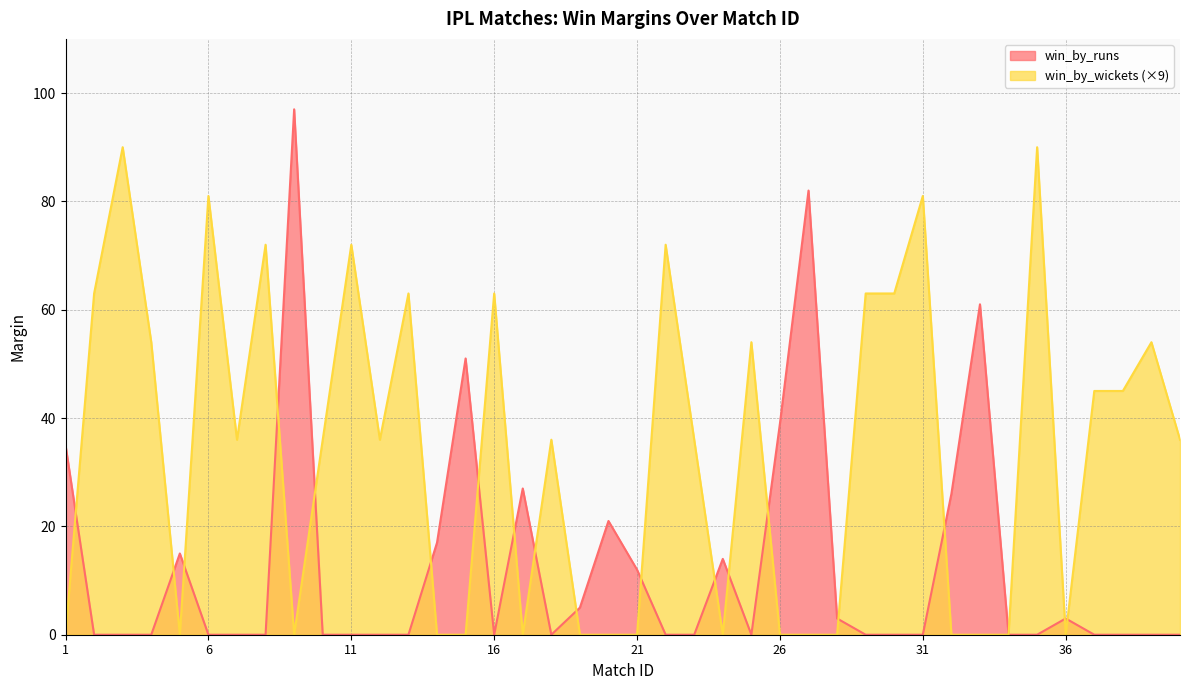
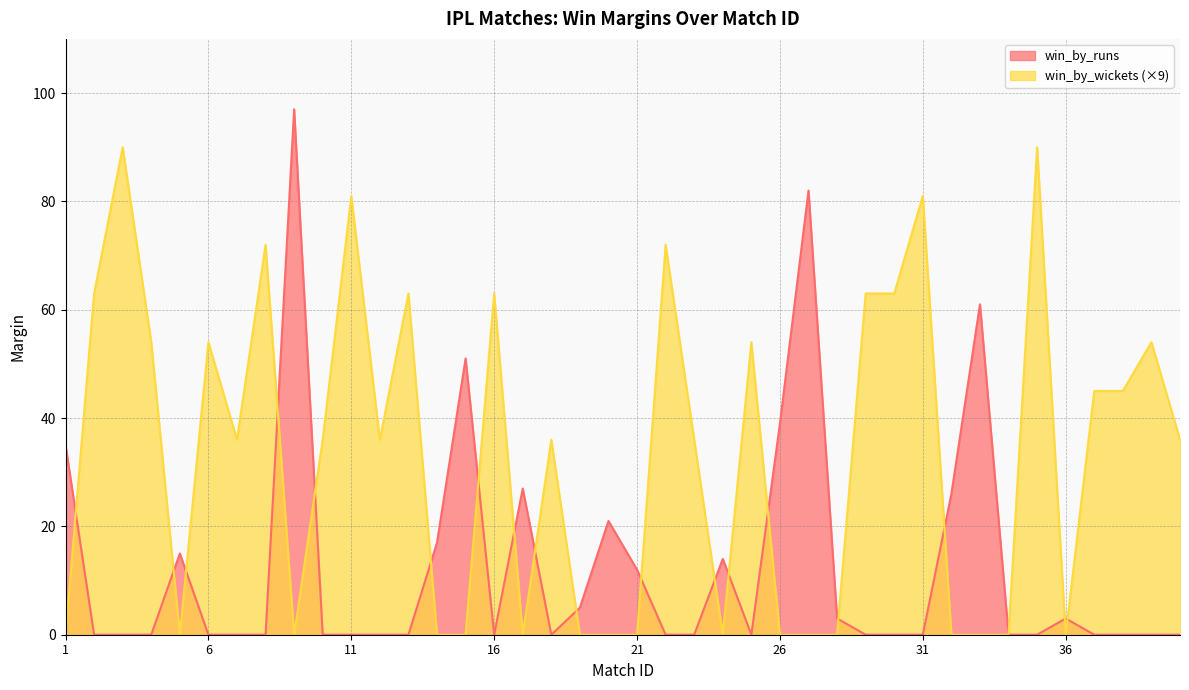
win_by_wickets (×9), 6: 81 -> 54
win_by_wickets (×9), 11: 72 -> 81
